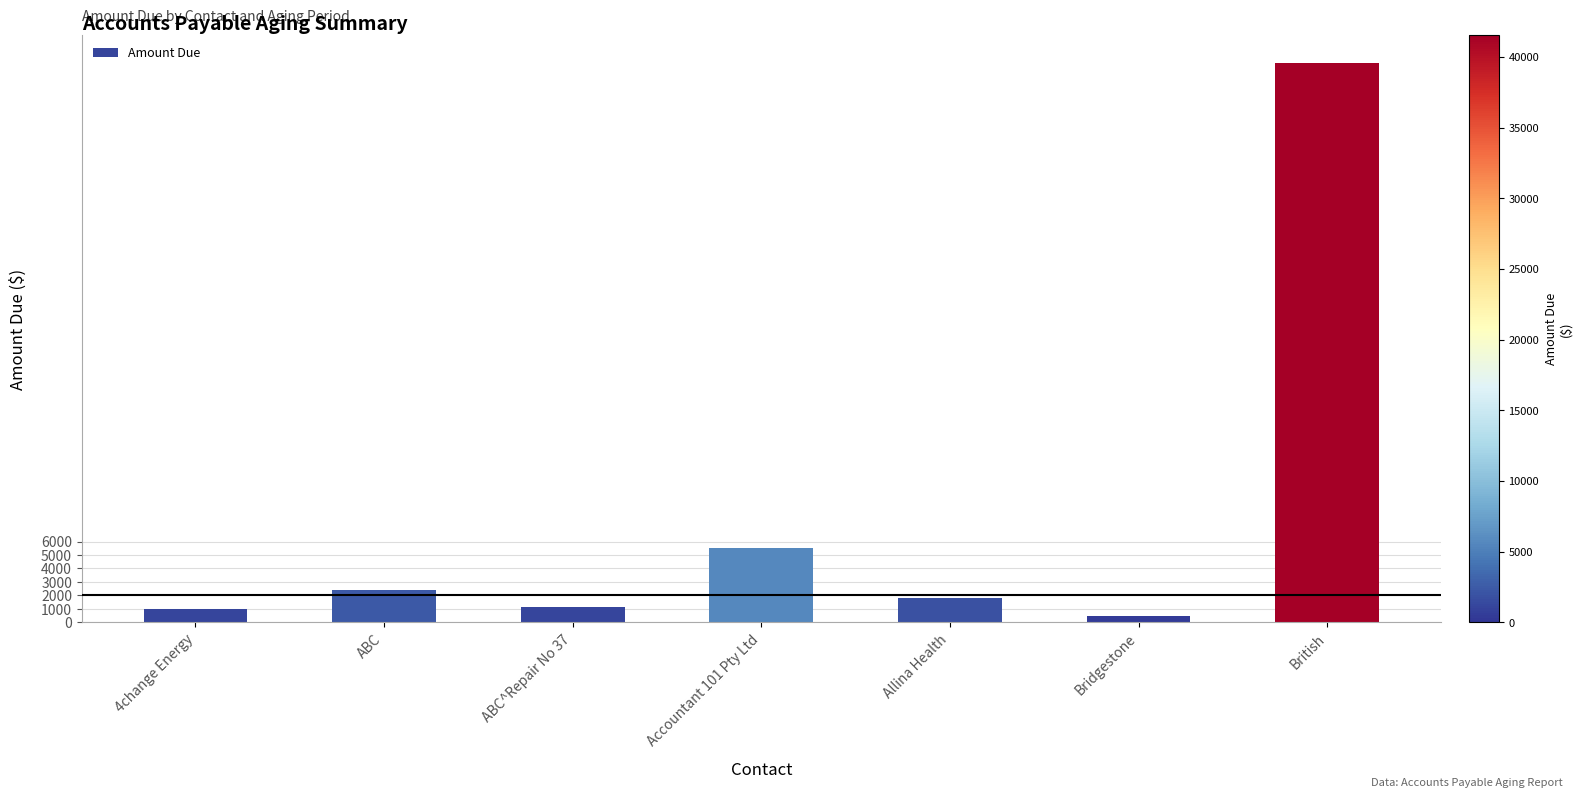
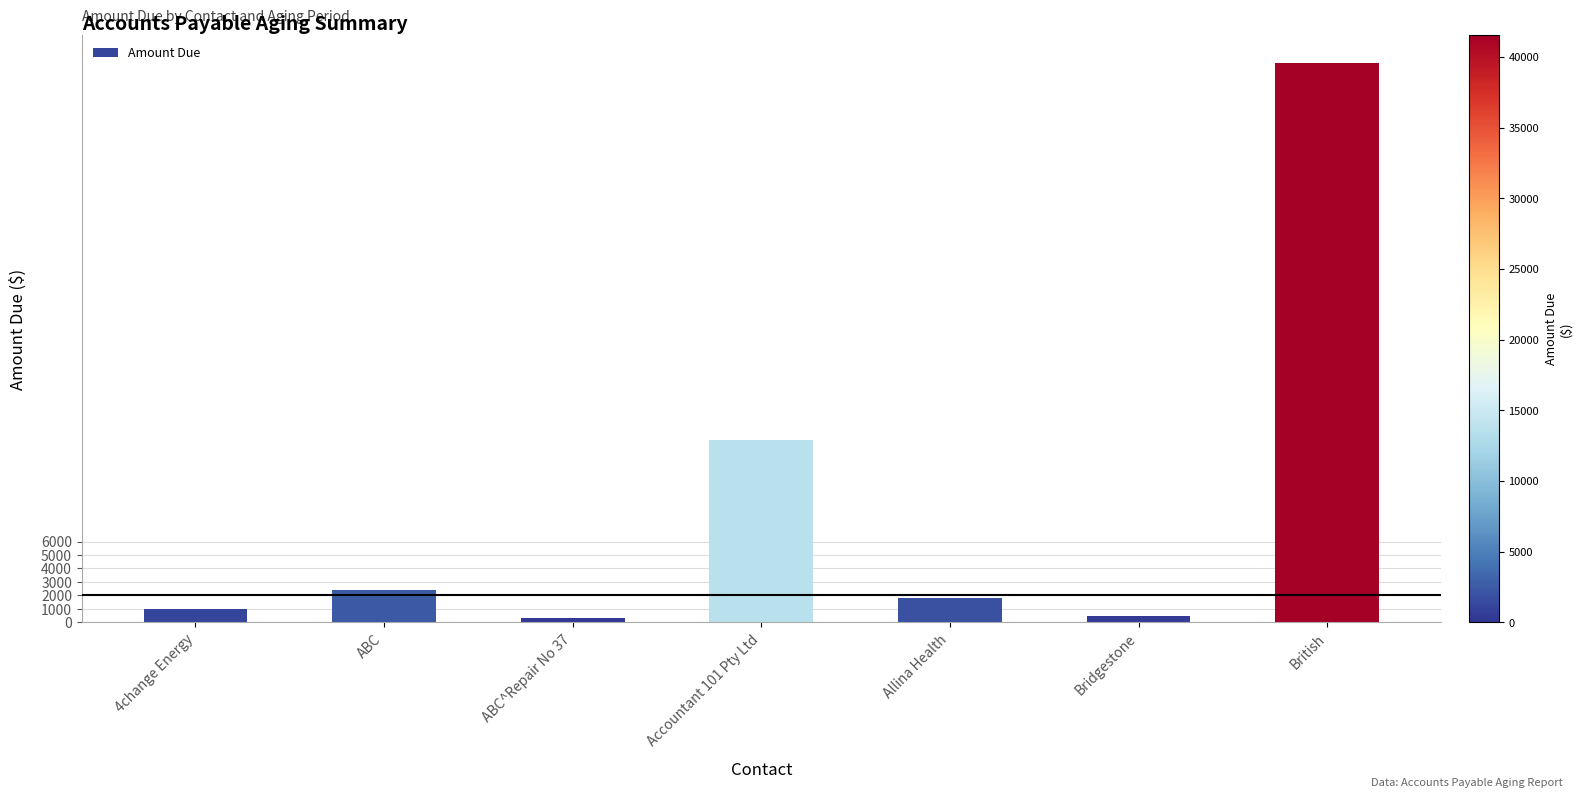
ABC^Repair No 37: 1100 -> 300
Accountant 101 Pty Ltd: 5500 -> 13600
